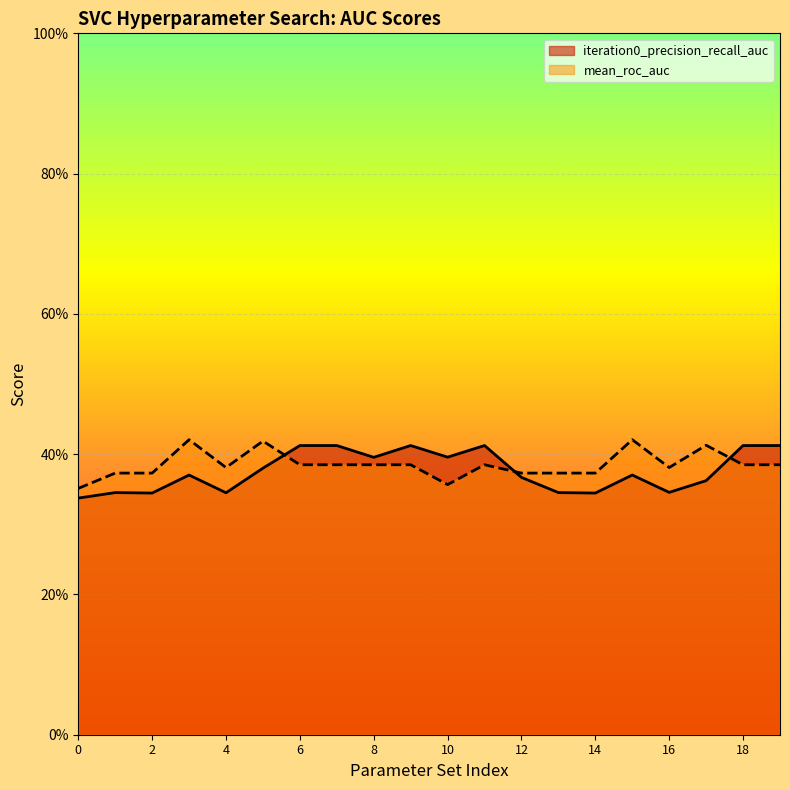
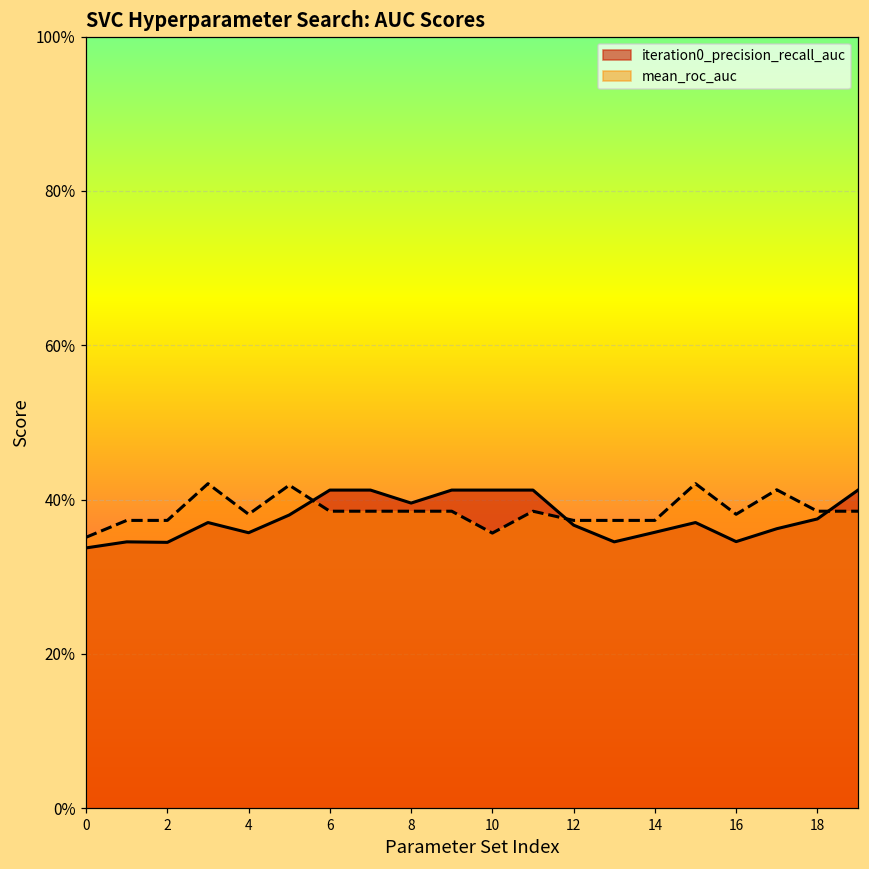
iteration0_precision_recall_auc, 4: 34% -> 36%
iteration0_precision_recall_auc, 10: 40% -> 41%
iteration0_precision_recall_auc, 14: 34% -> 36%
iteration0_precision_recall_auc, 18: 41% -> 37%
